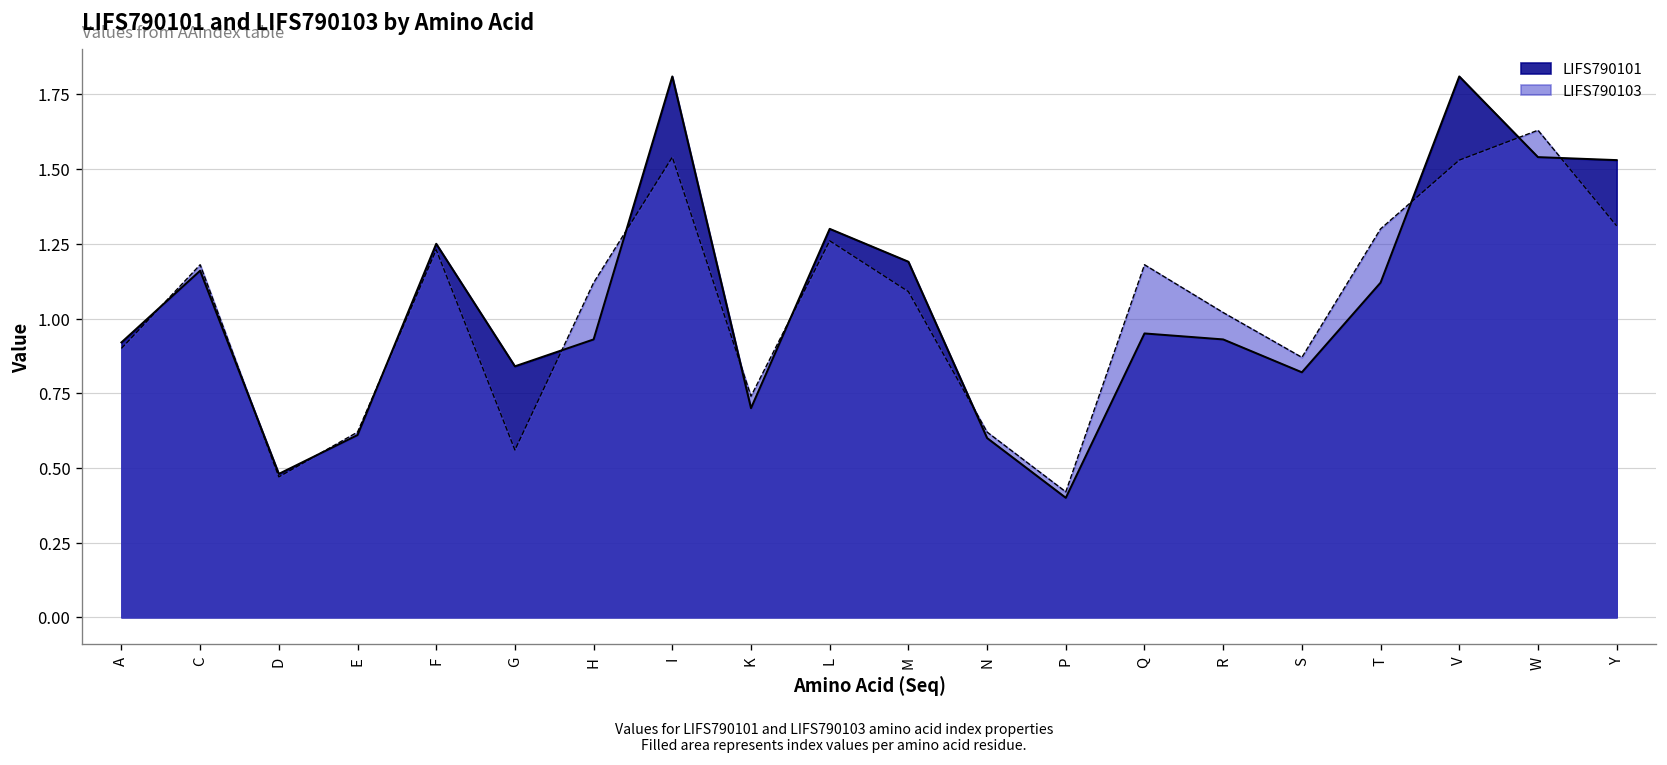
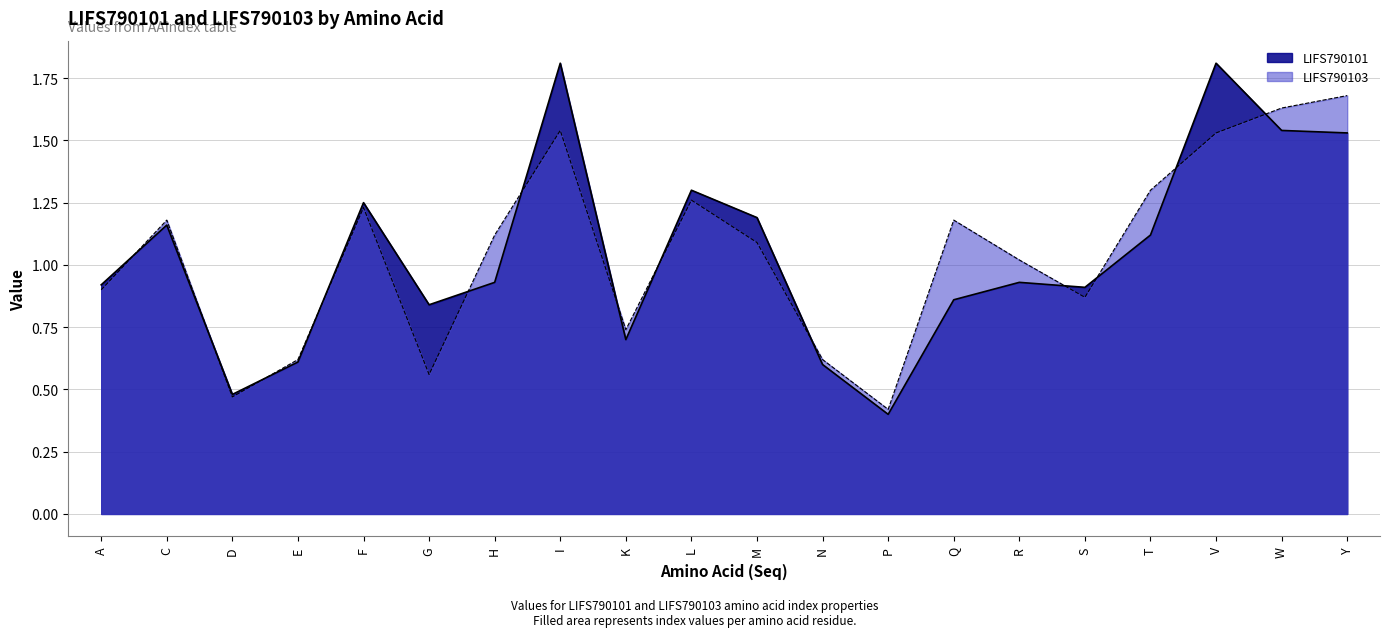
LIFS790101, Q: 0.95 -> 0.86
LIFS790101, S: 0.82 -> 0.91
LIFS790103, Y: 1.31 -> 1.68
